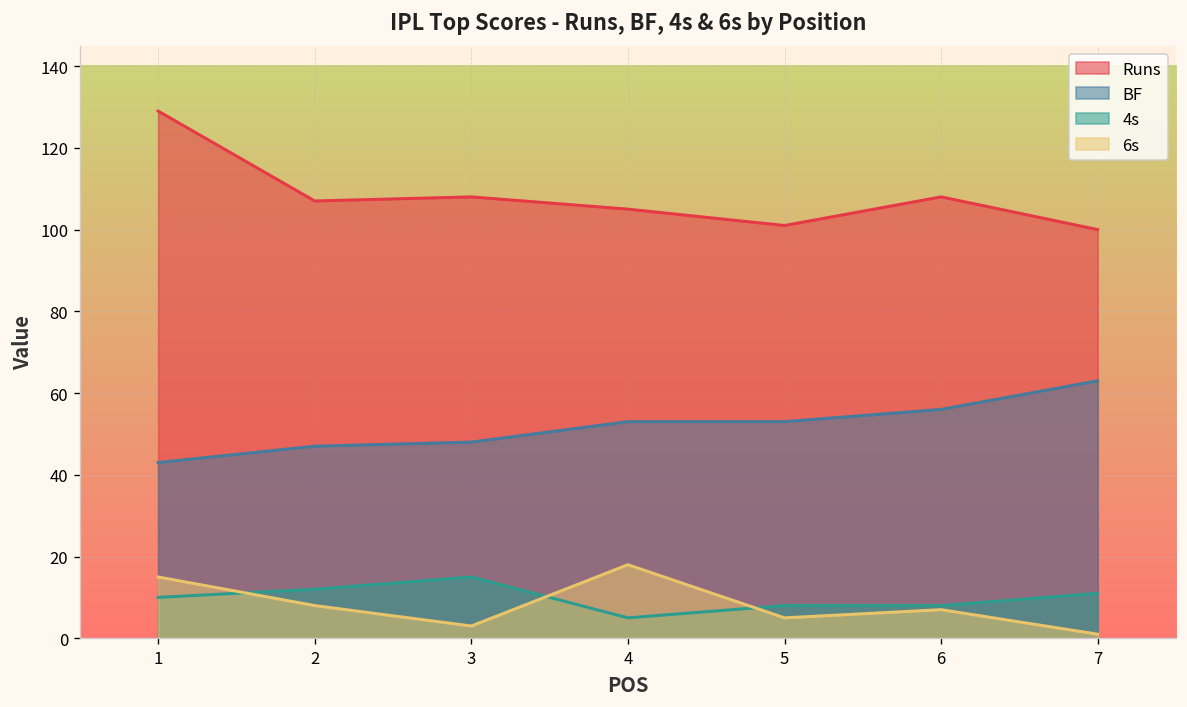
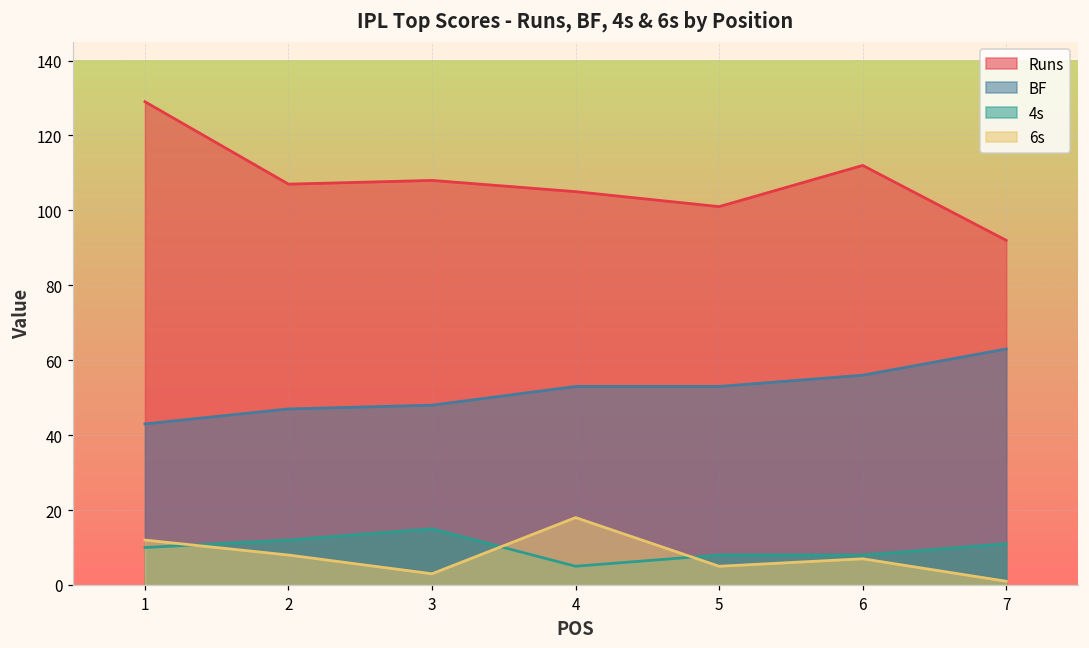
6s, 1: 15 -> 12
Runs, 6: 108 -> 112
Runs, 7: 100 -> 92
